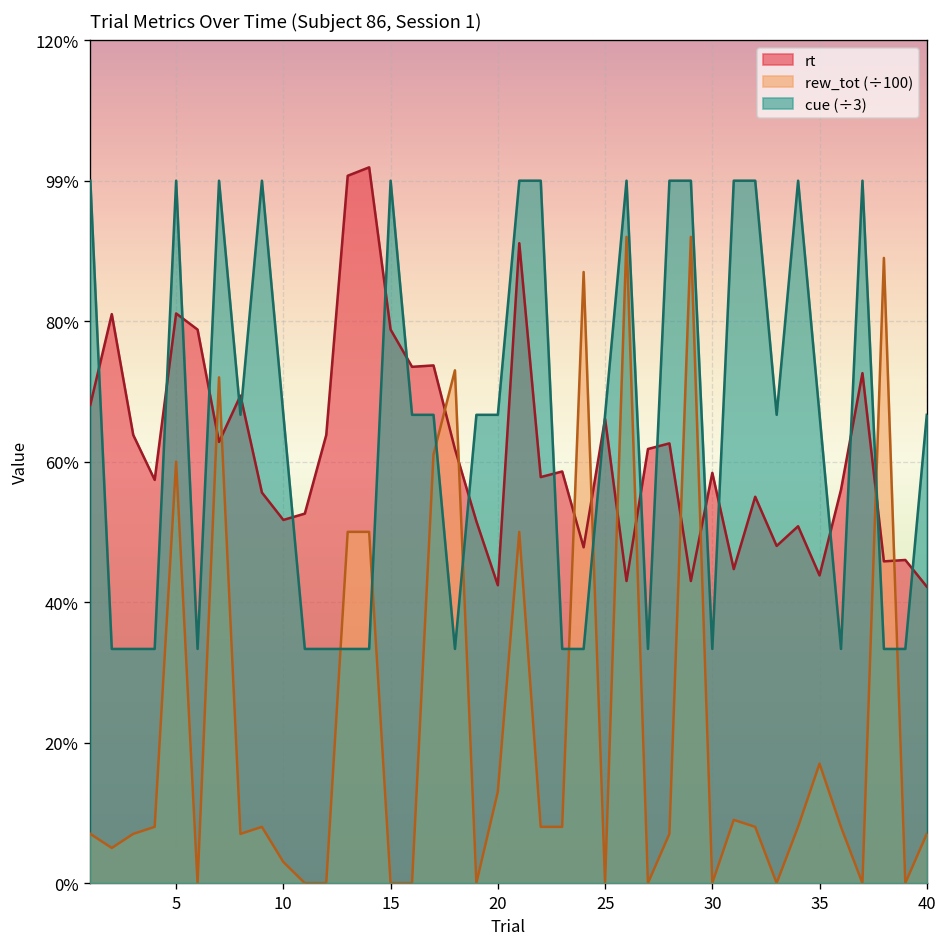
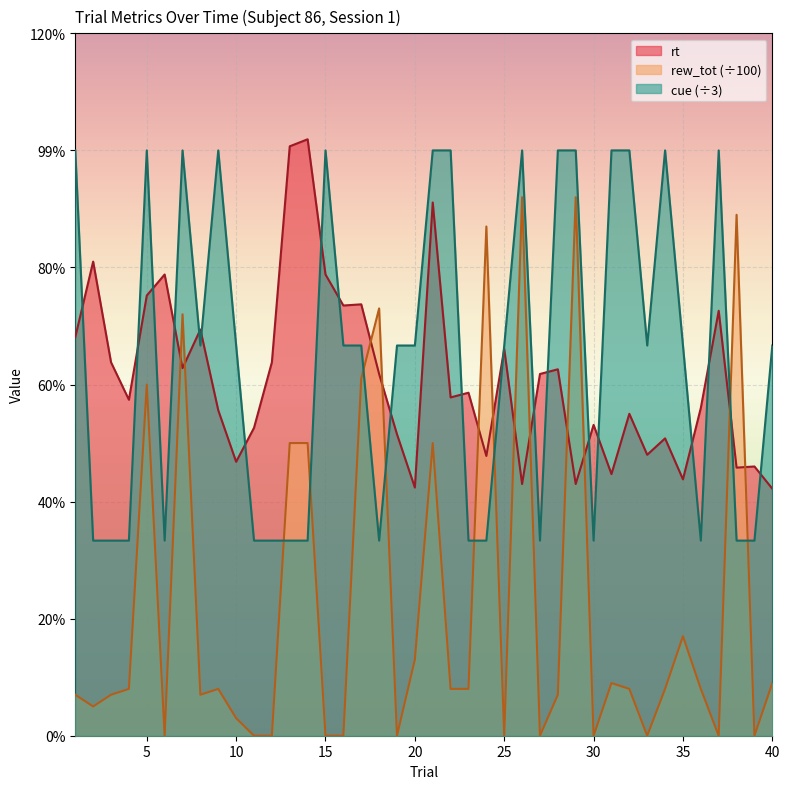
rt, 5: 81% -> 75%
rt, 10: 52% -> 47%
rt, 30: 58% -> 53%
rew_tot (÷100), 40: 7% -> 9%
